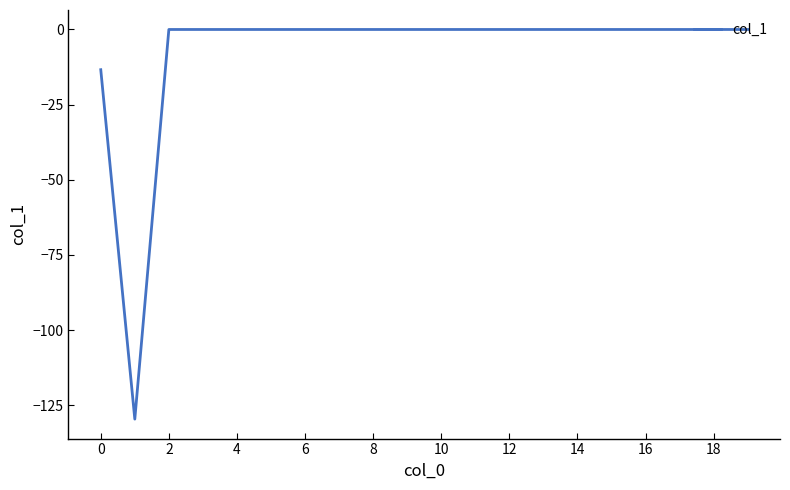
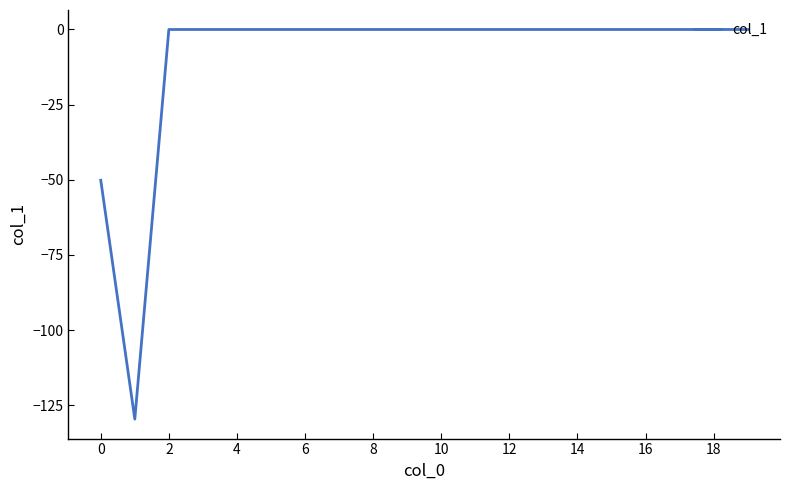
0: -13 -> -50
